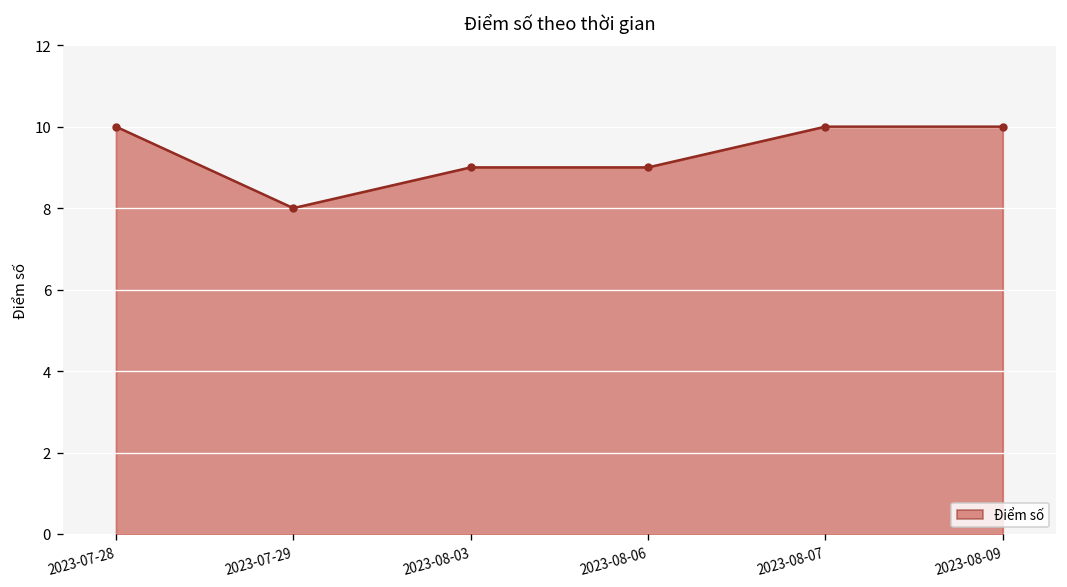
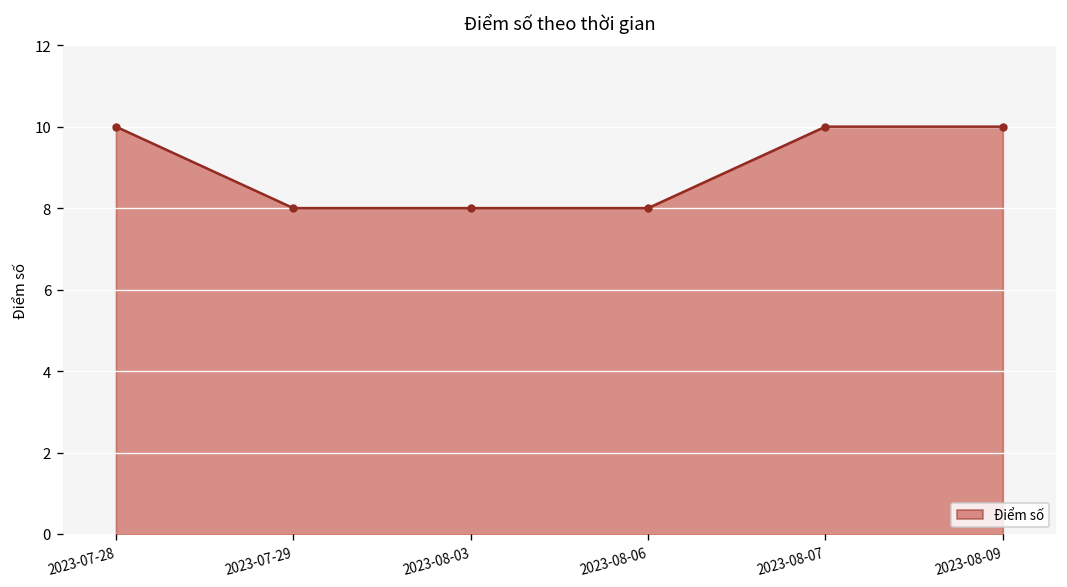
2023-08-03: 9 -> 8
2023-08-06: 9 -> 8
